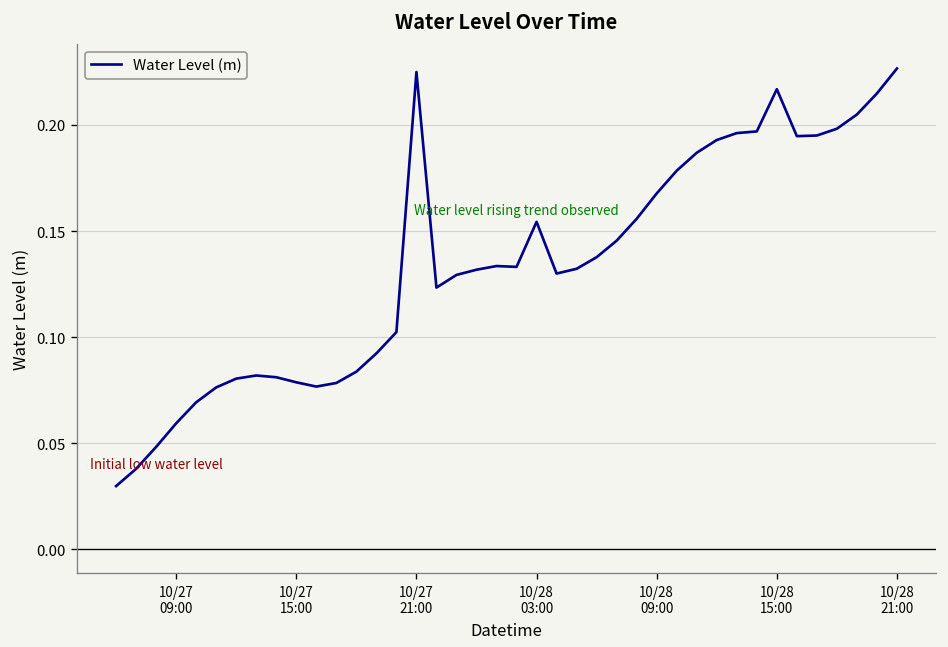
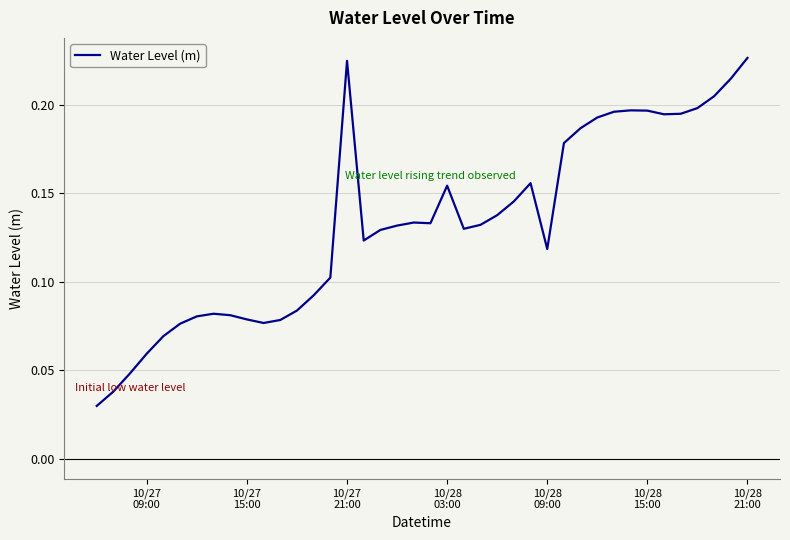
10/28 09:00: 0.168 -> 0.119
10/28 15:00: 0.217 -> 0.197
